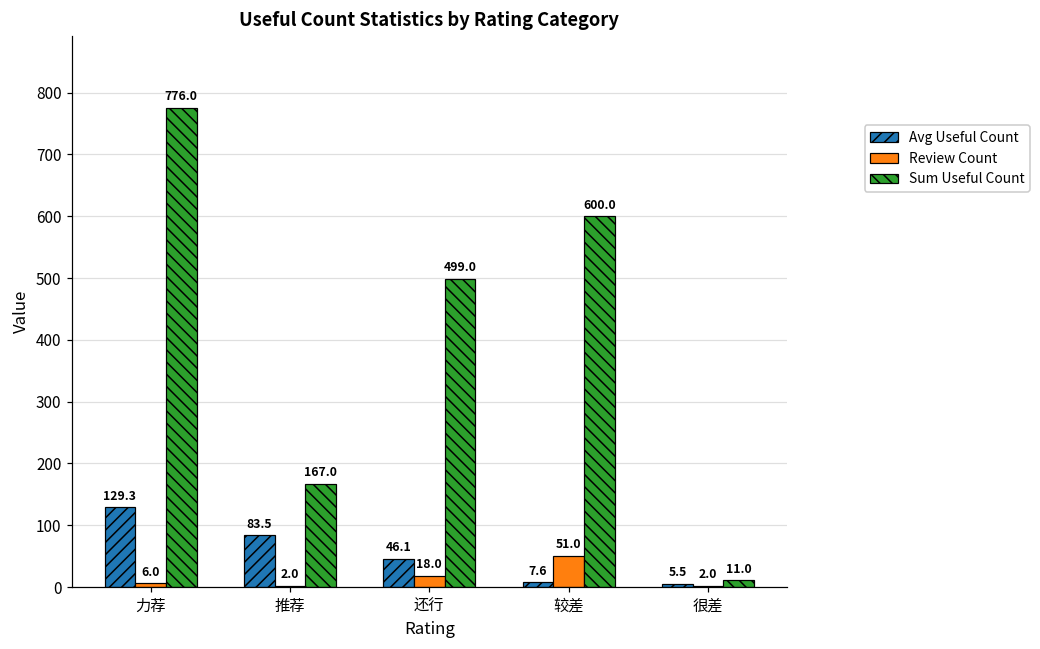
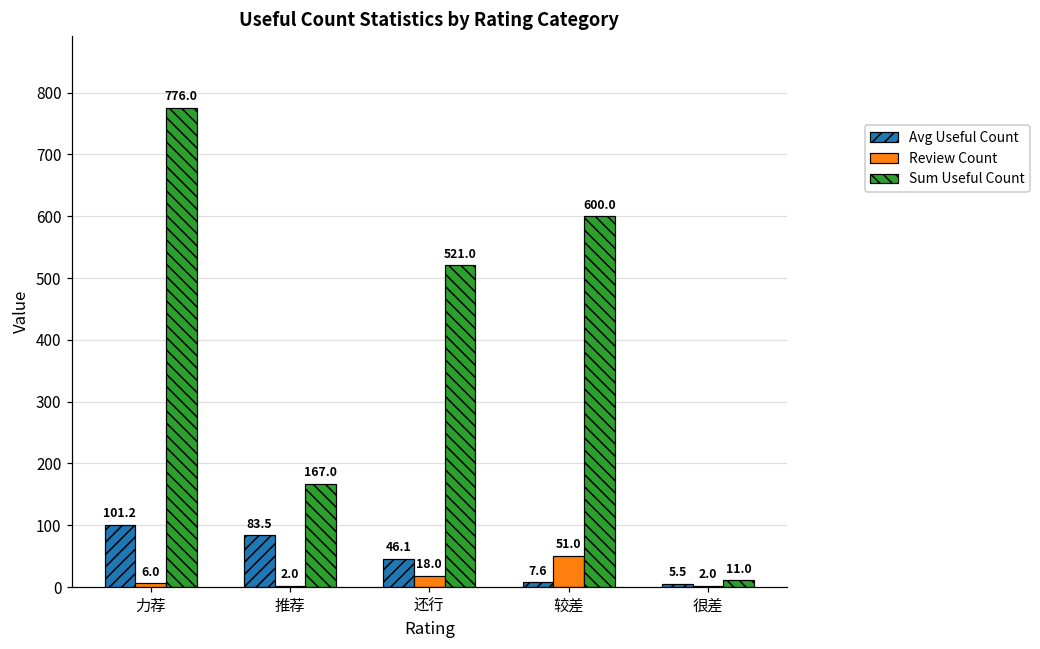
Avg Useful Count, 力荐: 129.3 -> 101.2
Sum Useful Count, 还行: 499.0 -> 521.0
